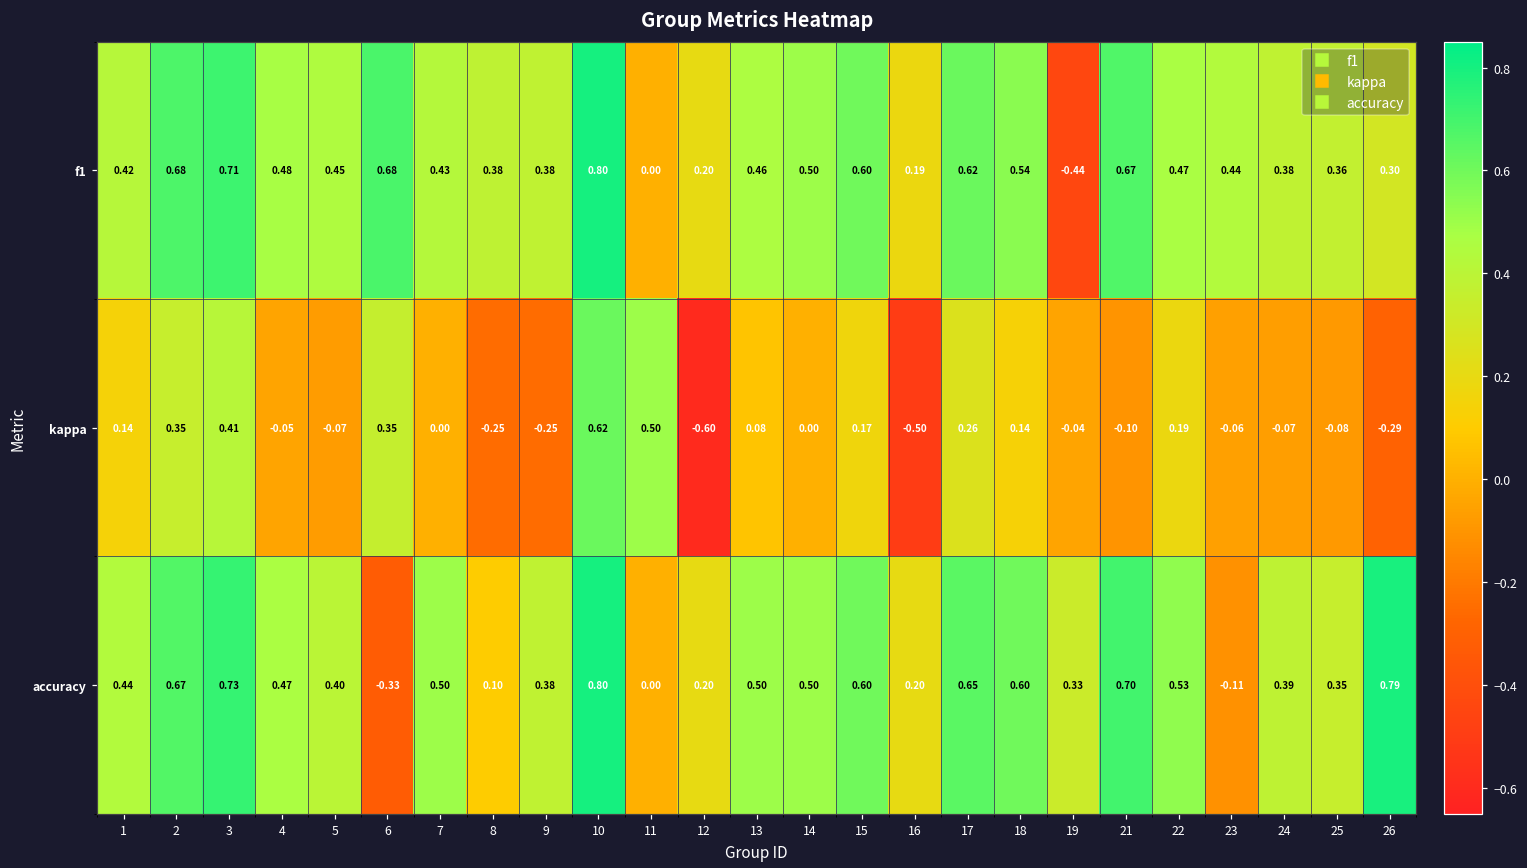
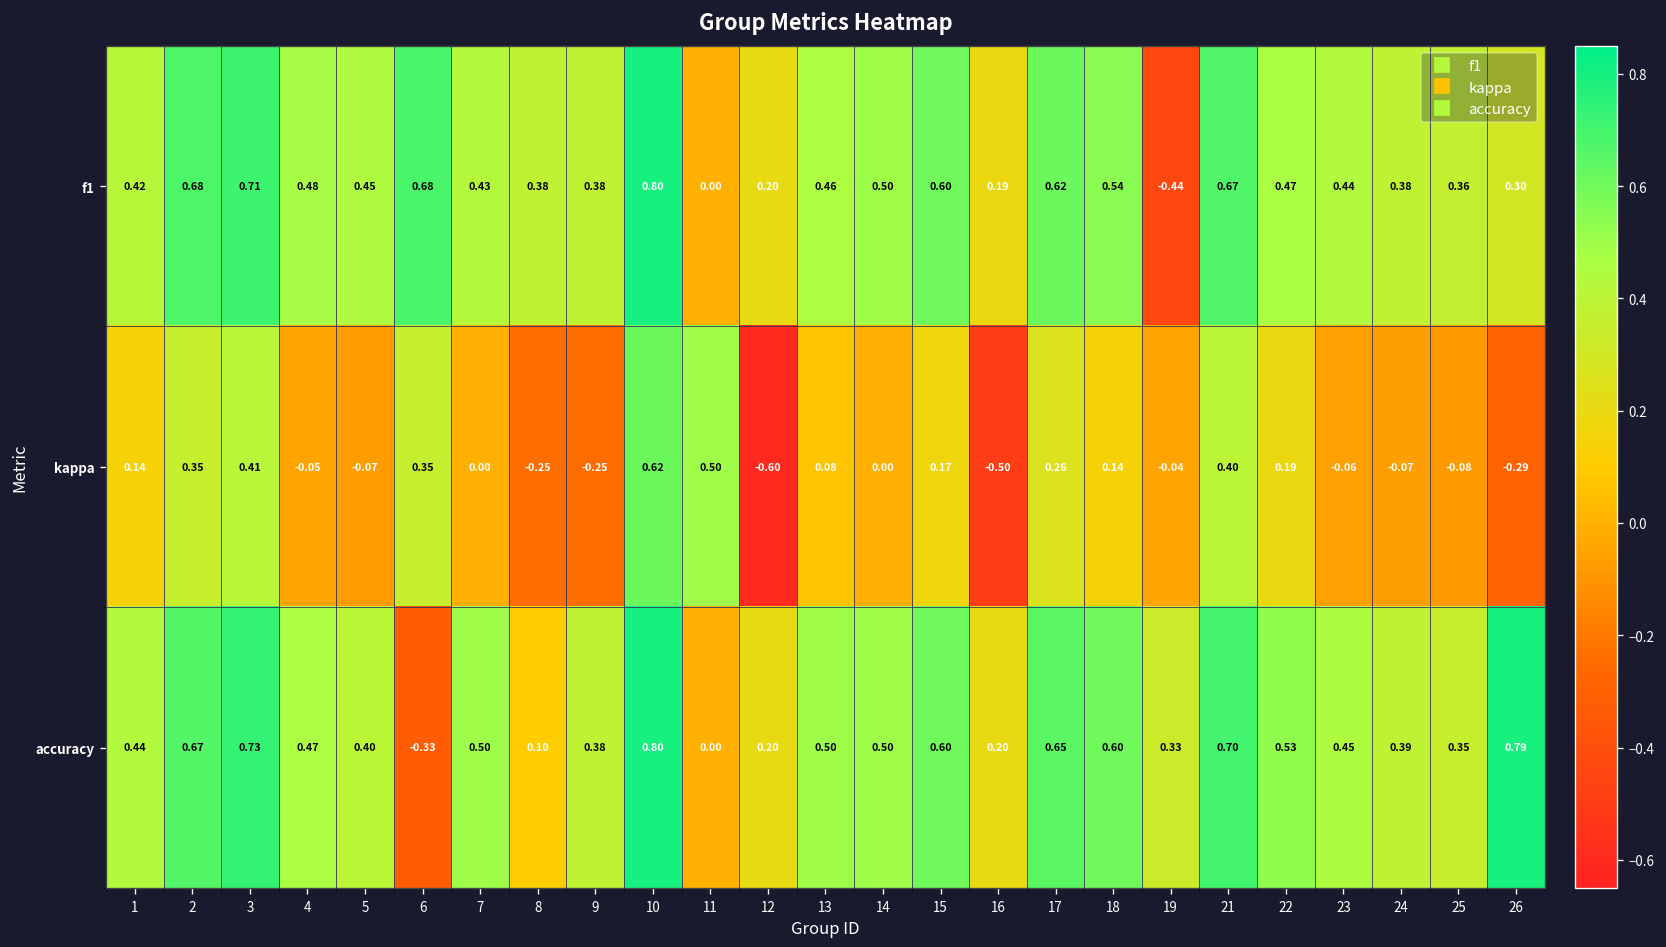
kappa, 21: -0.10 -> 0.40
accuracy, 23: -0.11 -> 0.45
